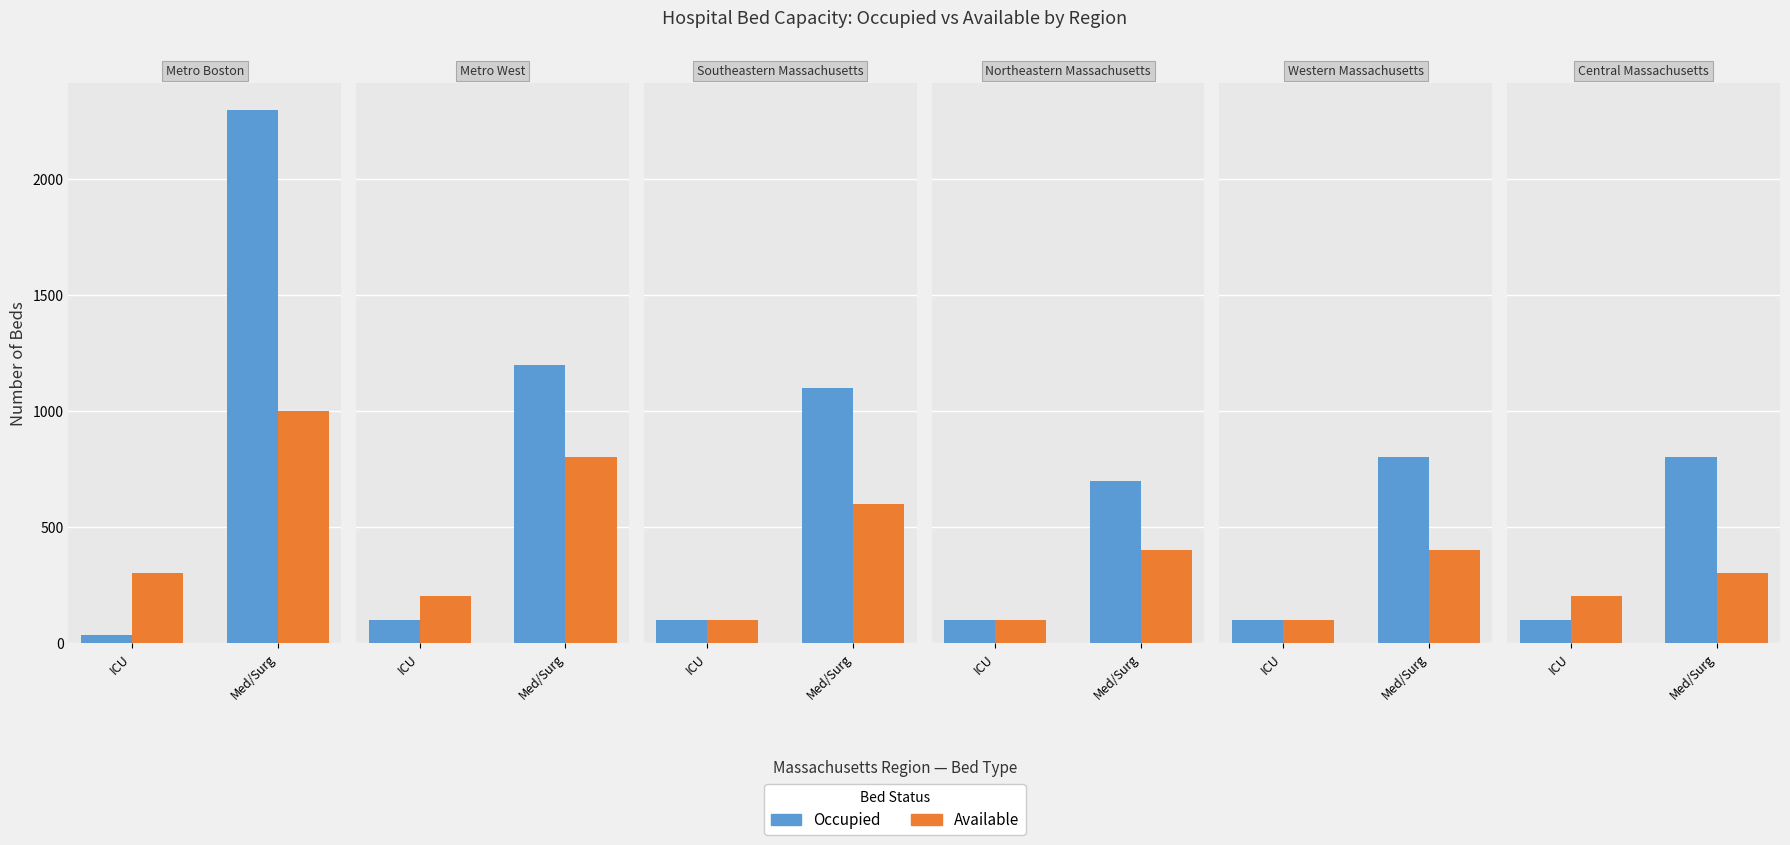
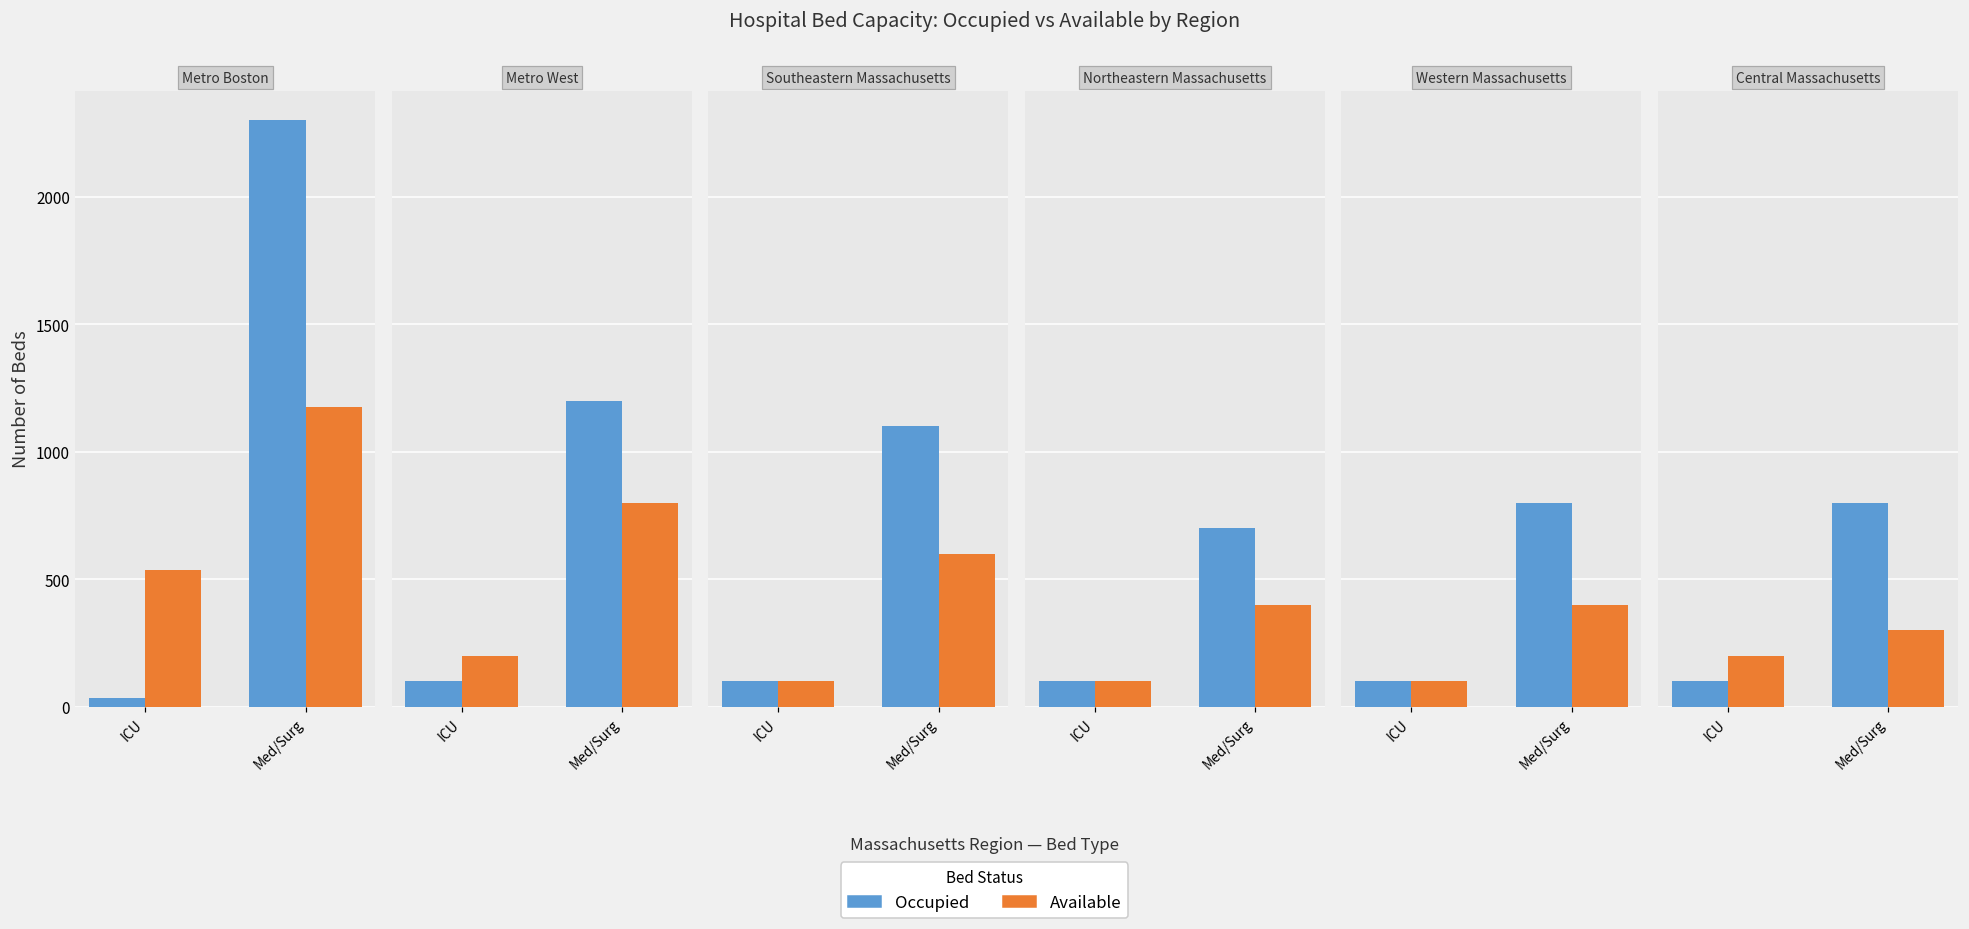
Metro Boston, Available, ICU: 300 -> 540
Metro Boston, Available, Med/Surg: 1000 -> 1180
